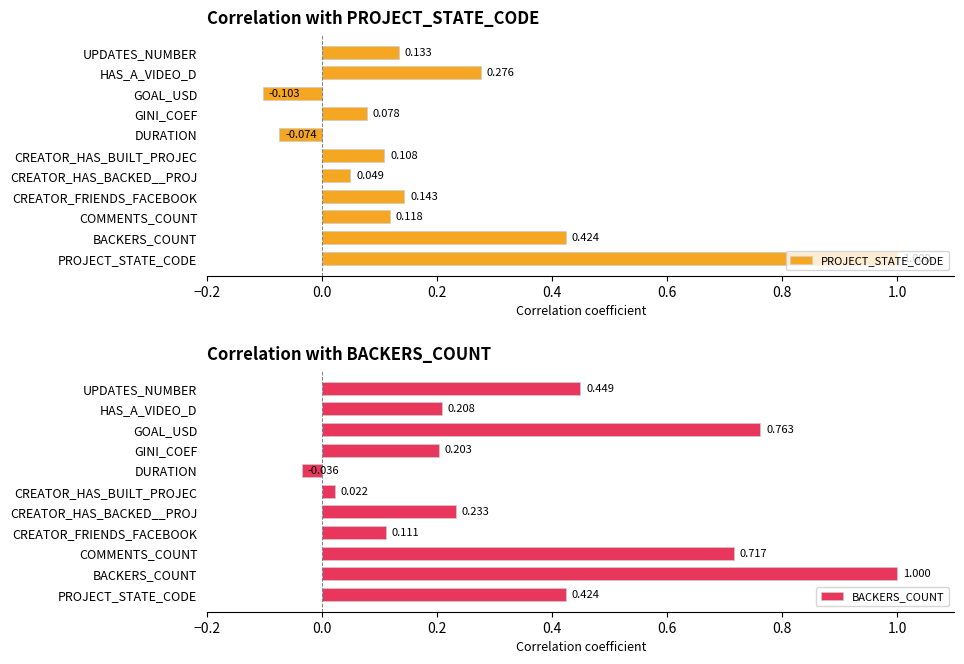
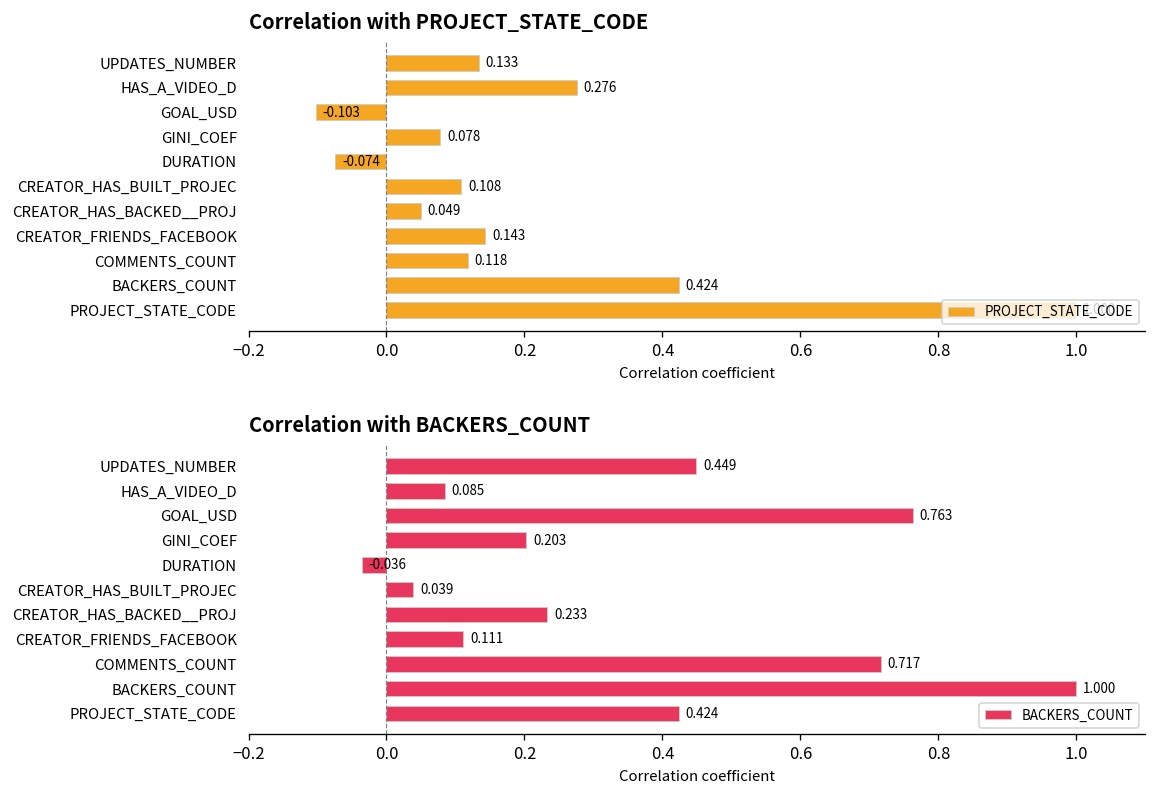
Correlation with BACKERS_COUNT, HAS_A_VIDEO_D: 0.208 -> 0.085
Correlation with BACKERS_COUNT, CREATOR_HAS_BUILT_PROJEC: 0.022 -> 0.039
